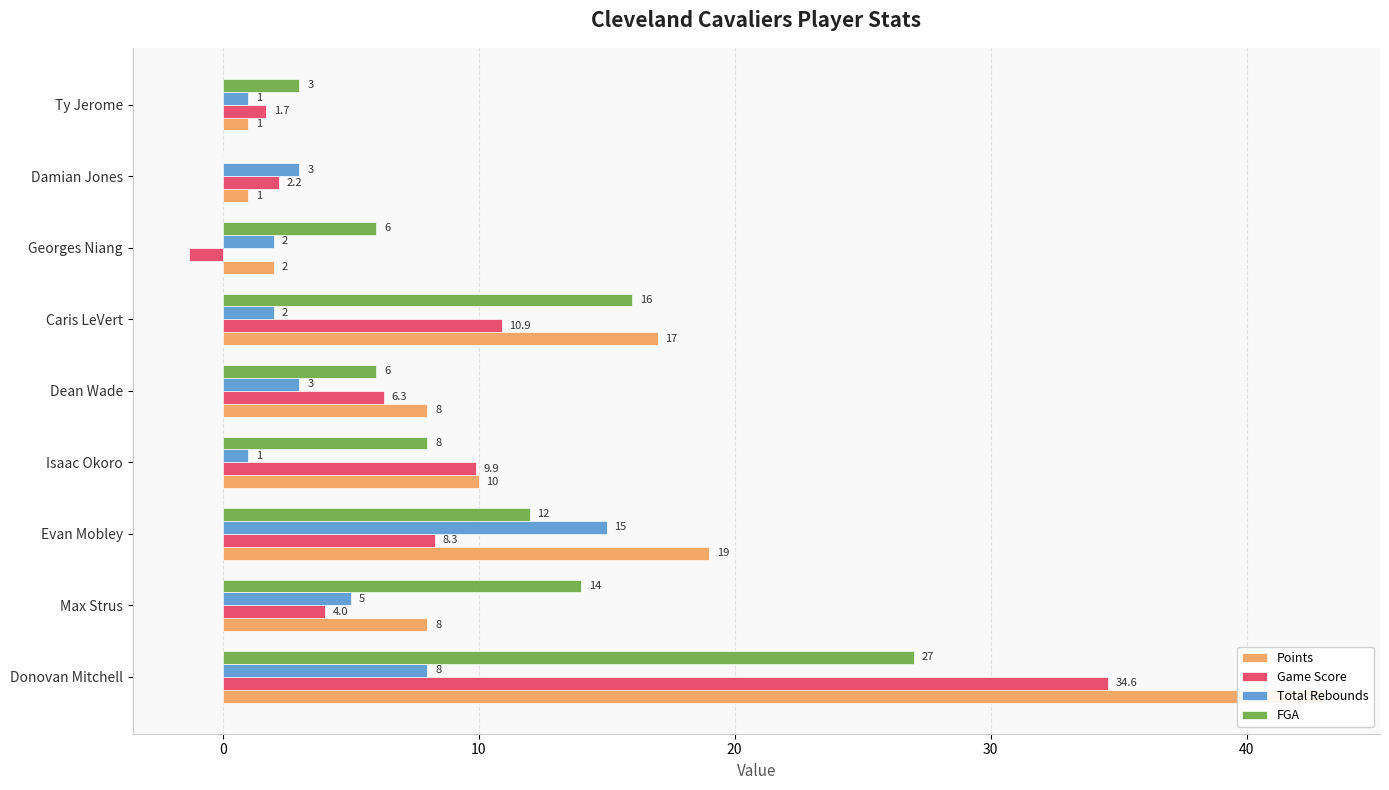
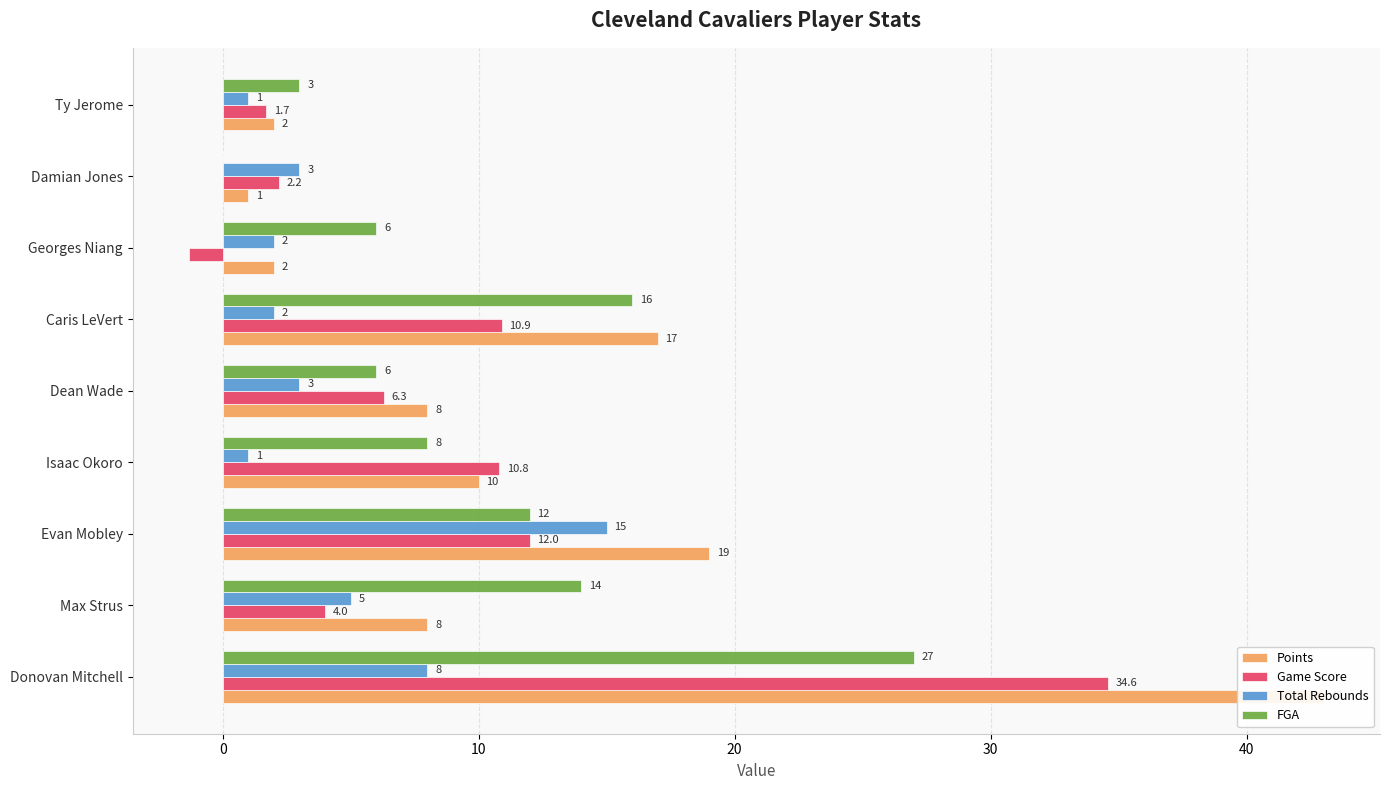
Points, Ty Jerome: 1 -> 2
Game Score, Isaac Okoro: 9.9 -> 10.8
Game Score, Evan Mobley: 8.3 -> 12.0
